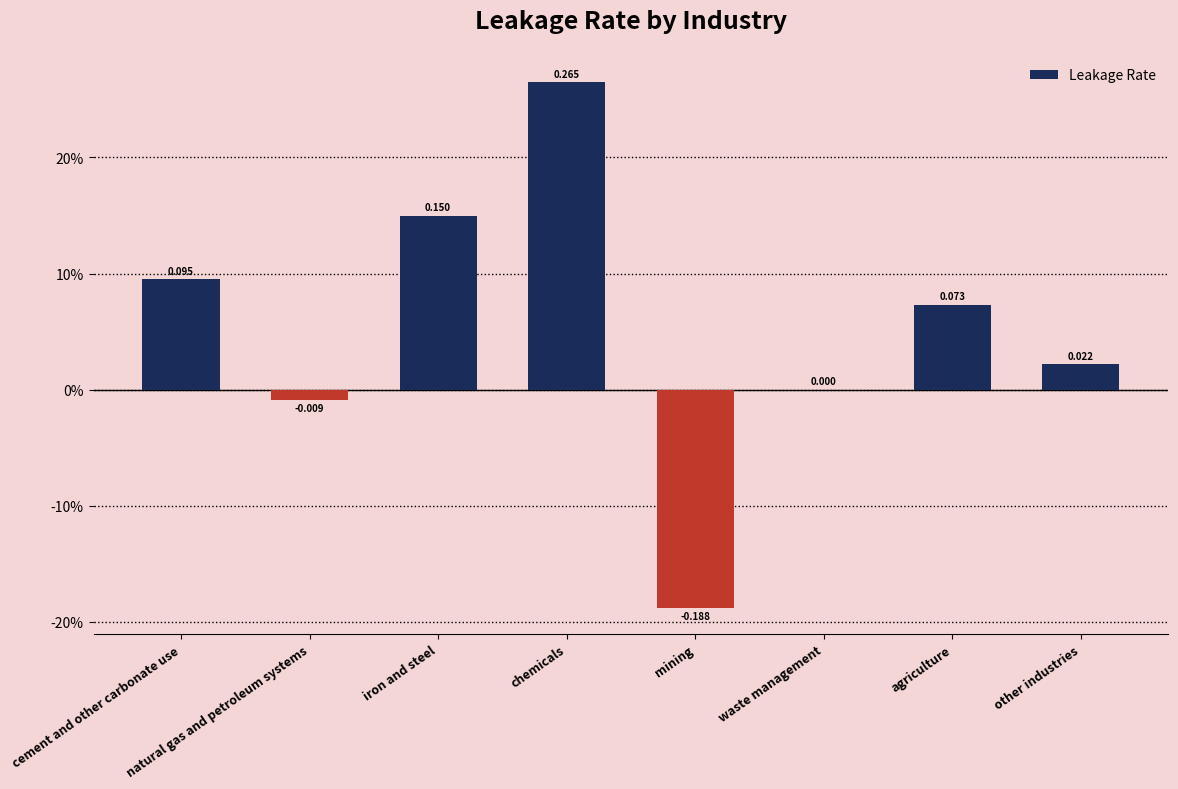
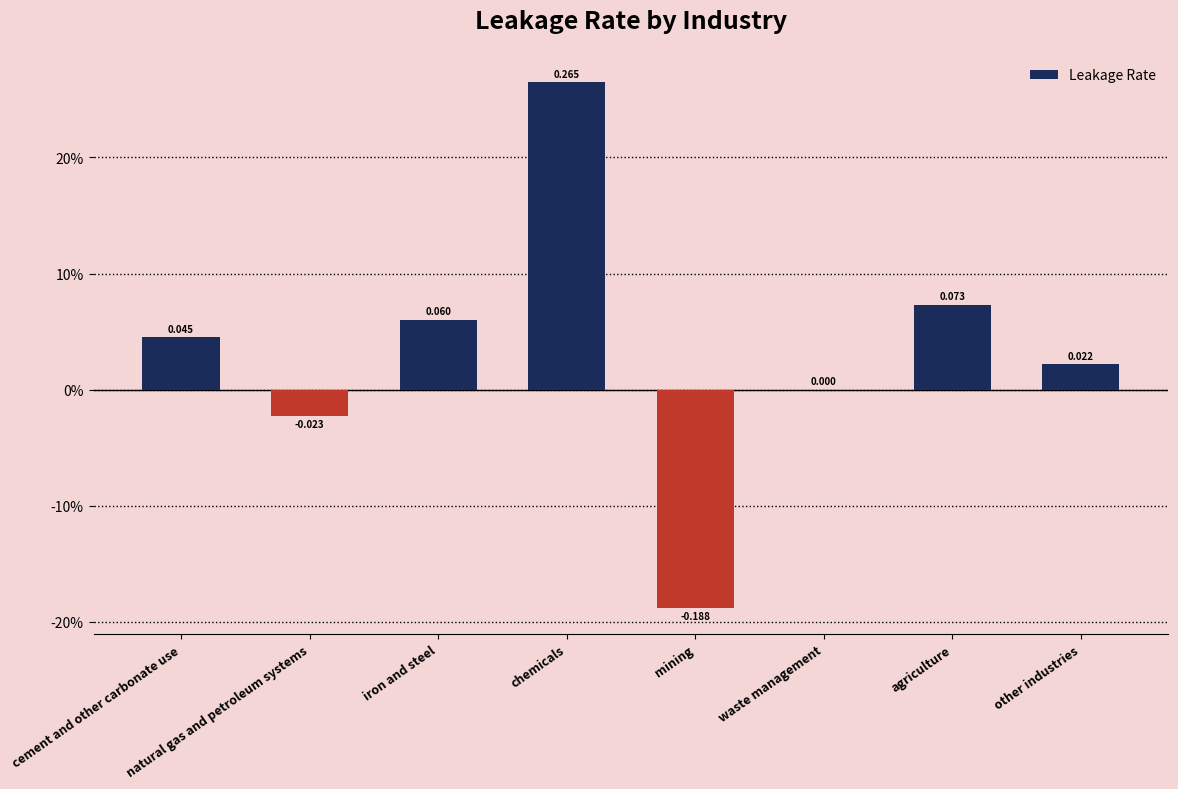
cement and other carbonate use: 0.095 -> 0.045
natural gas and petroleum systems: -0.009 -> -0.023
iron and steel: 0.150 -> 0.060
